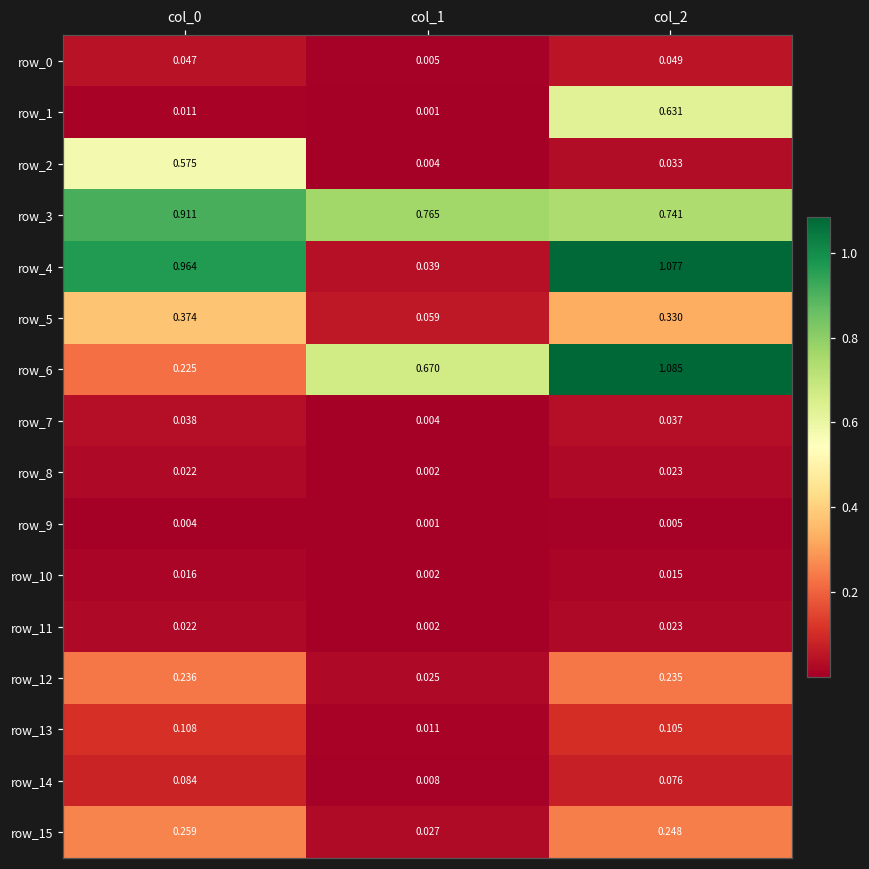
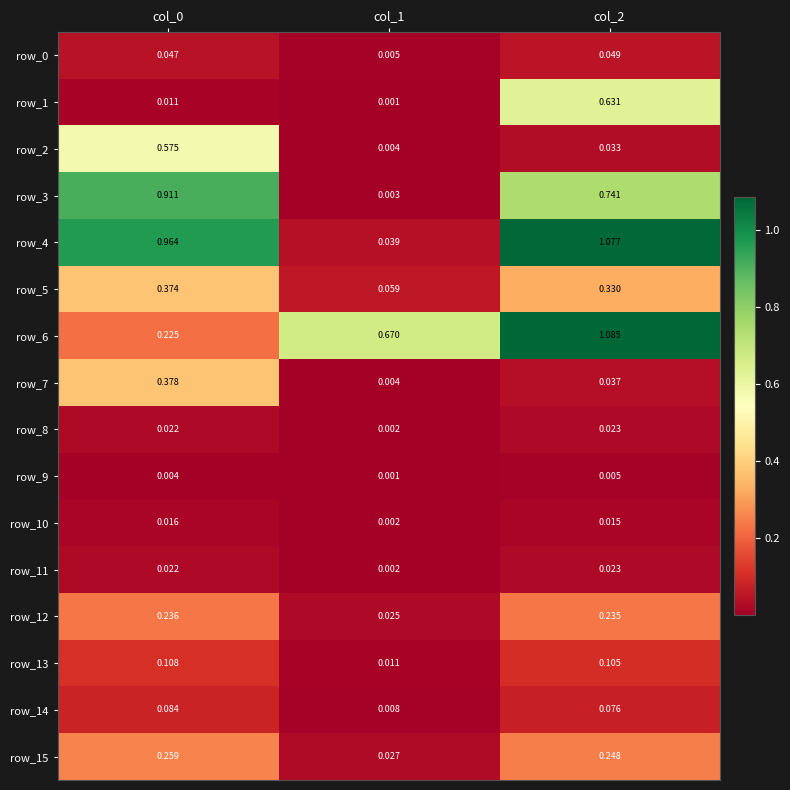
row_3, col_1: 0.765 -> 0.003
row_7, col_0: 0.038 -> 0.378
